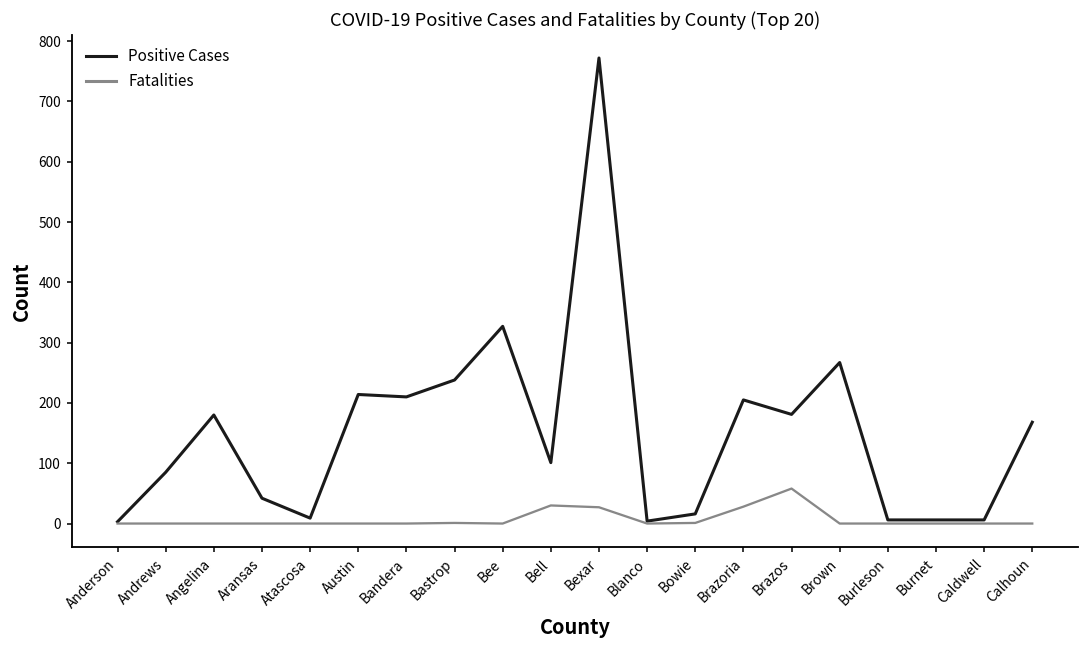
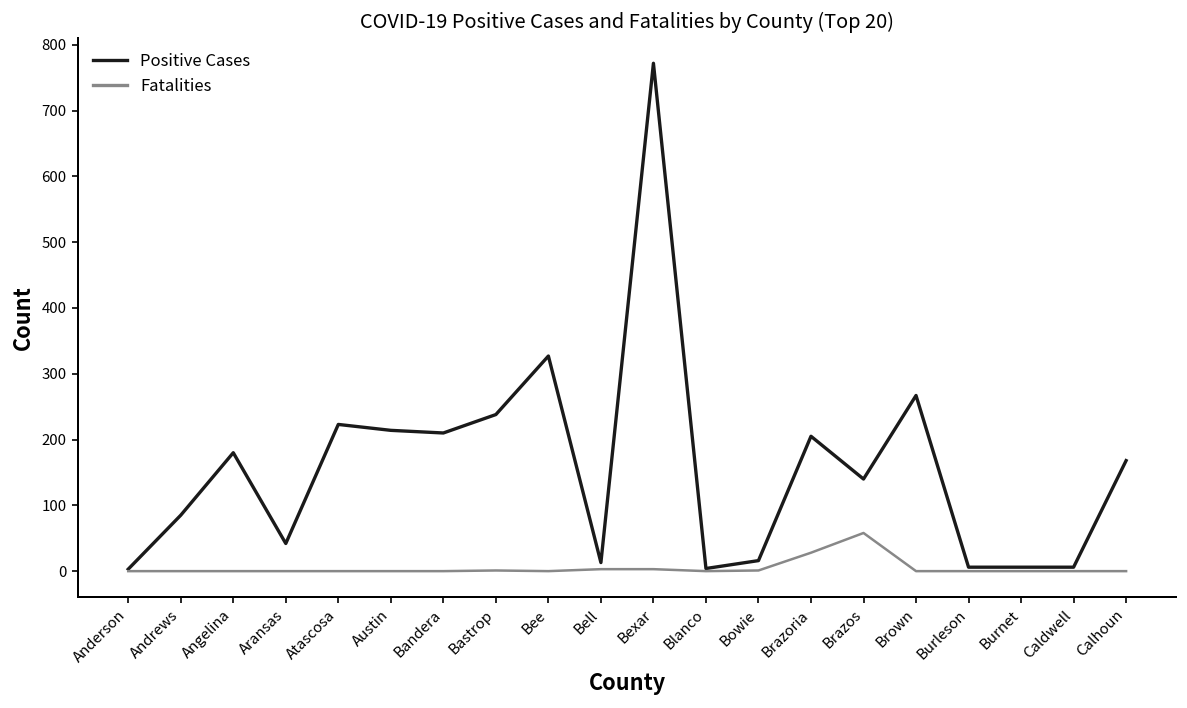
Positive Cases, Atascosa: 10 -> 220
Positive Cases, Bell: 100 -> 10
Fatalities, Bell: 30 -> 0
Fatalities, Bexar: 30 -> 0
Positive Cases, Brazos: 180 -> 140
